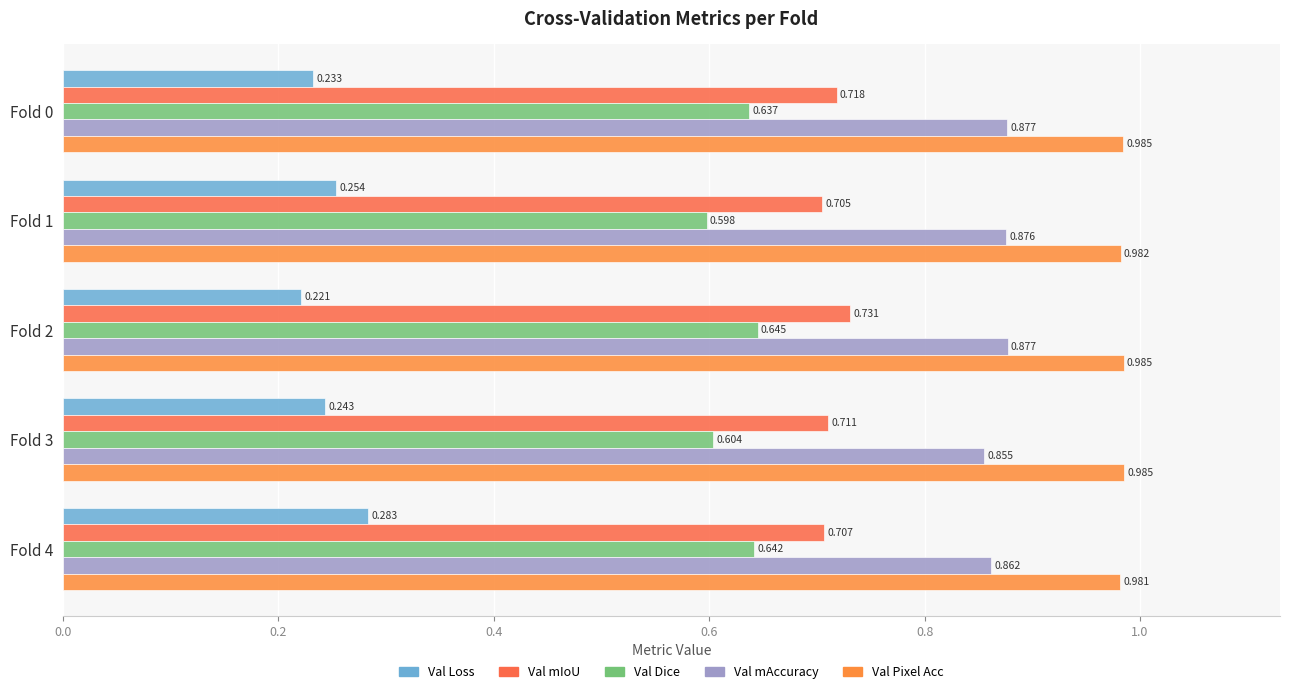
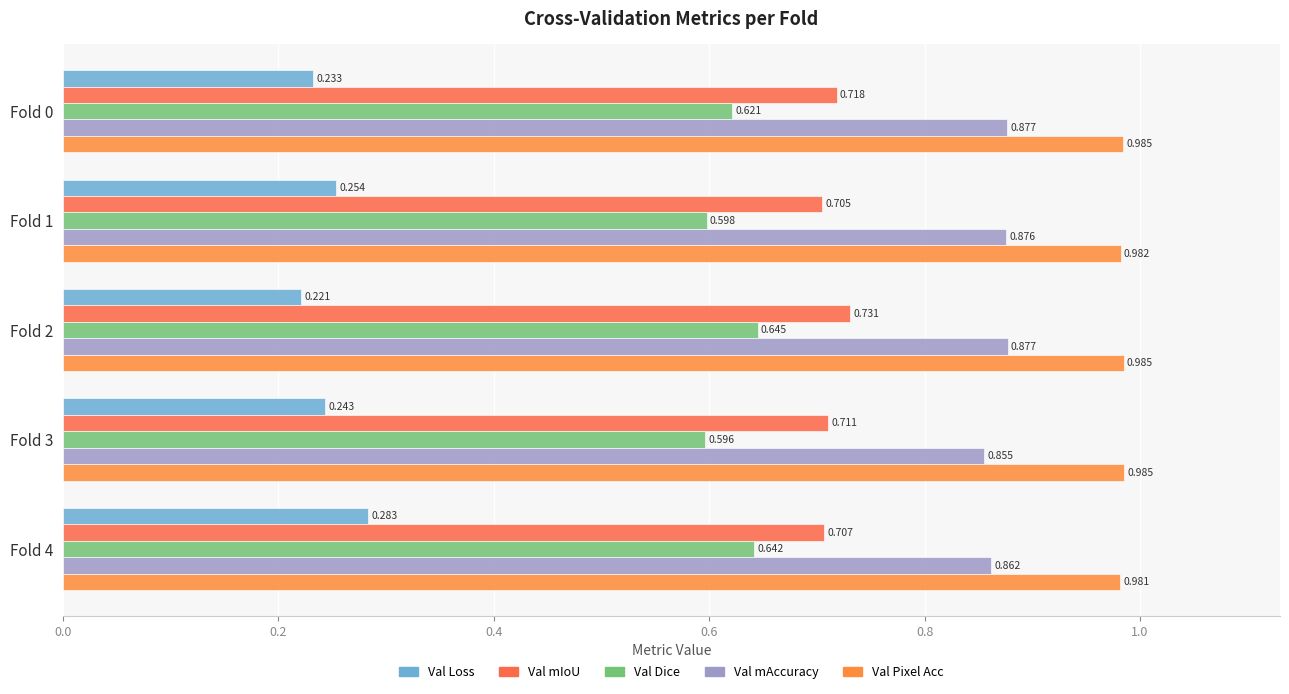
Val Dice, Fold 0: 0.637 -> 0.621
Val Dice, Fold 3: 0.604 -> 0.596
